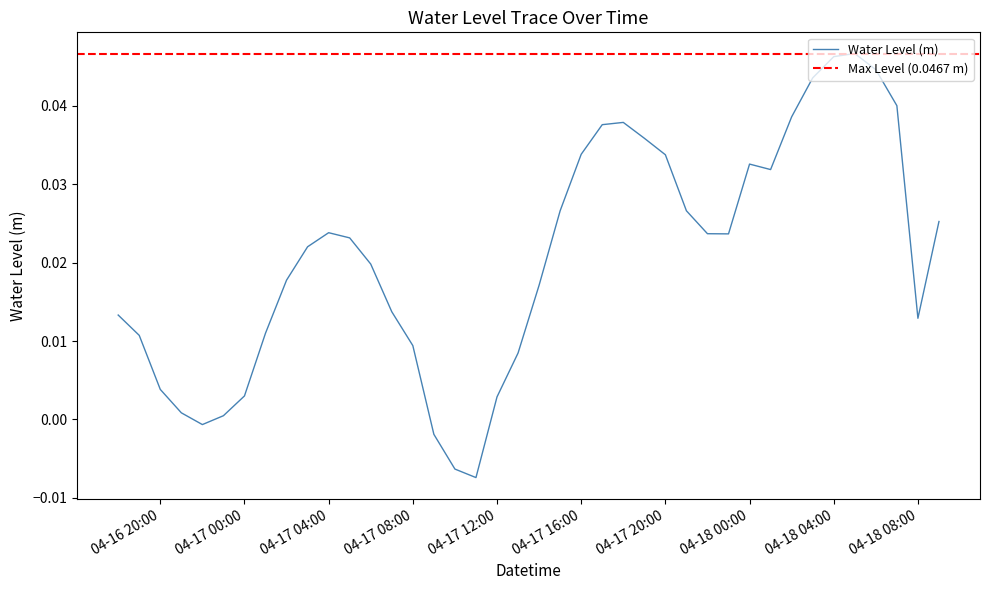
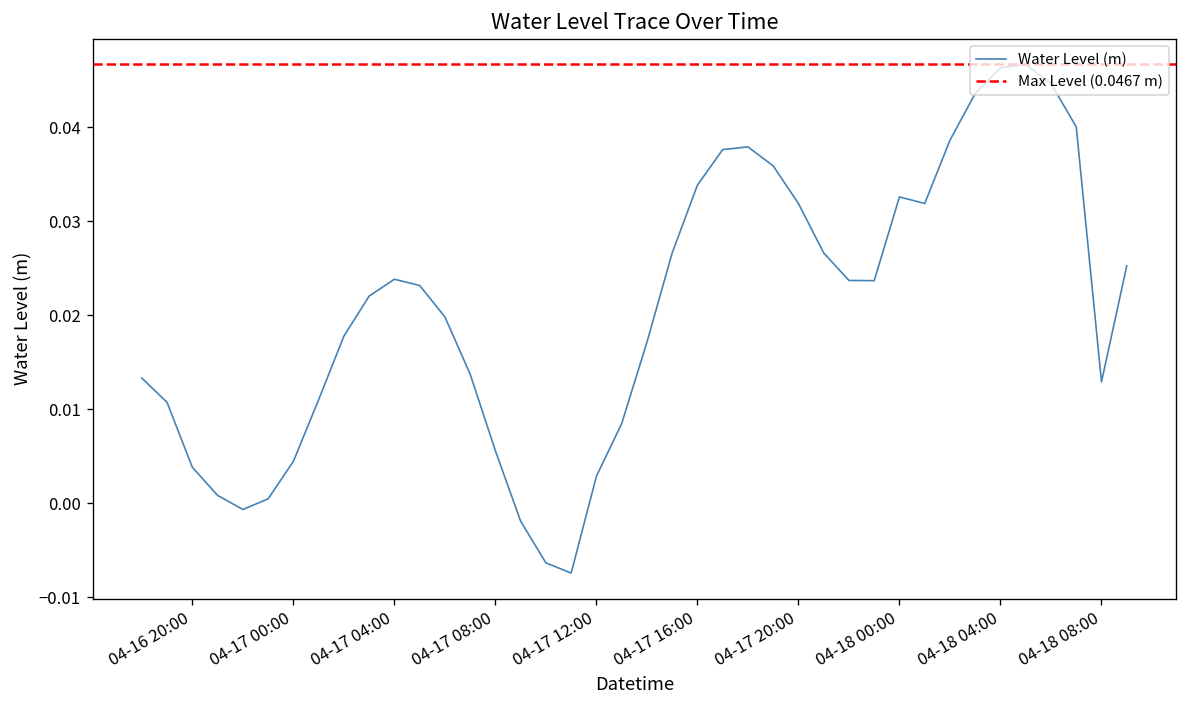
04-17 00:00: 0.003 -> 0.004
04-17 08:00: 0.009 -> 0.006
04-17 20:00: 0.034 -> 0.032
